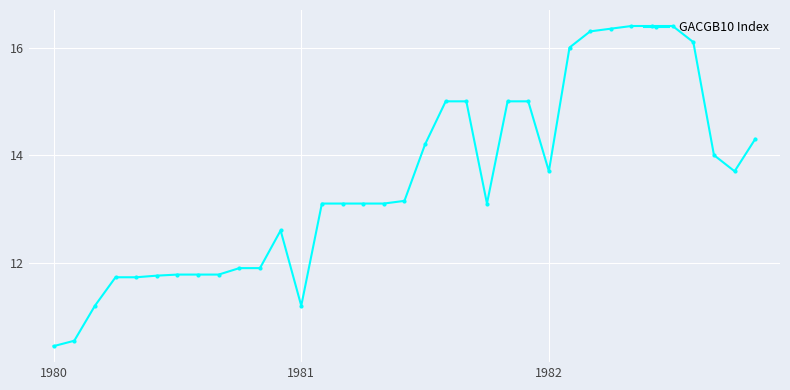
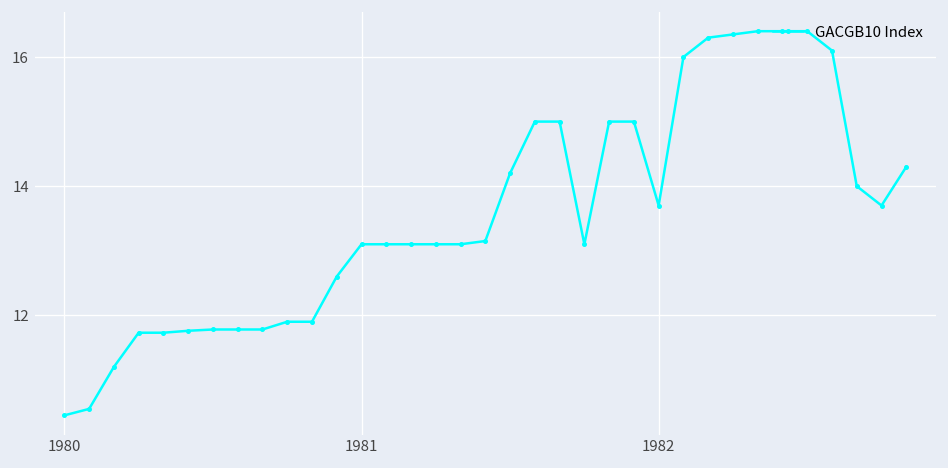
1981: 11.2 -> 13.1
